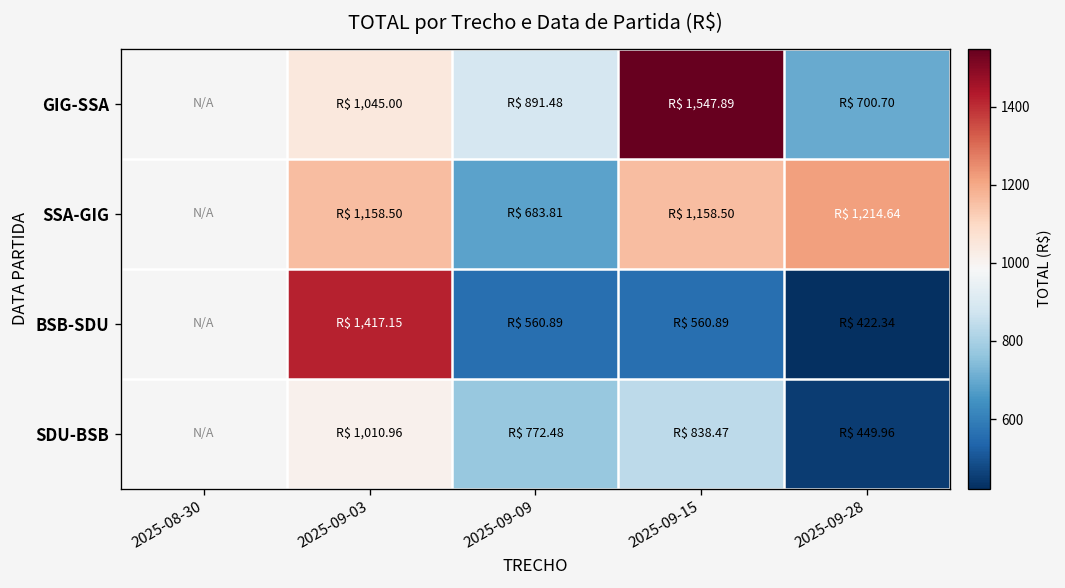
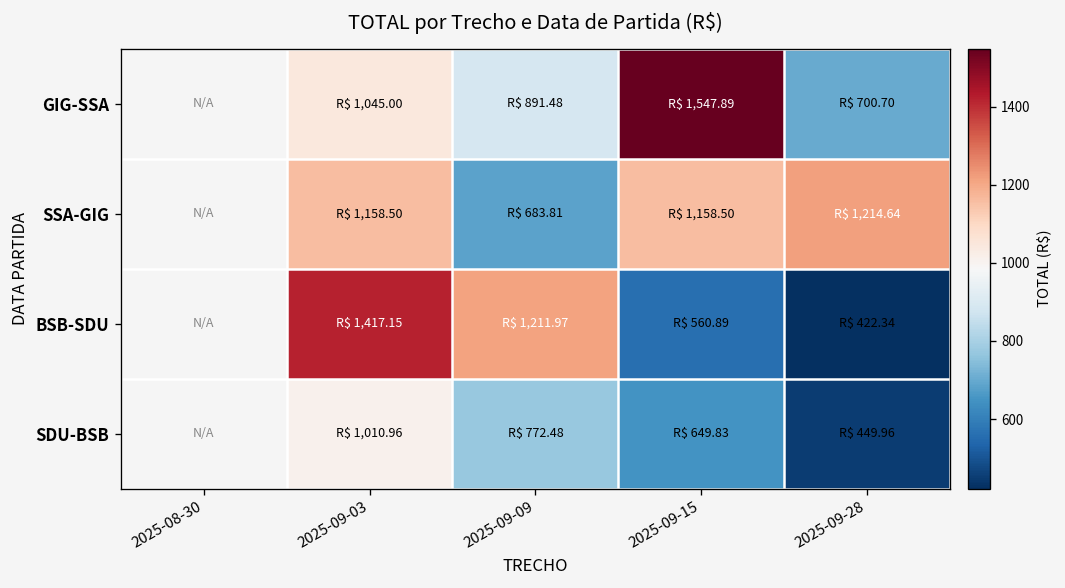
BSB-SDU, 2025-09-09: 560.89 -> 1,211.97
SDU-BSB, 2025-09-15: 838.47 -> 649.83
